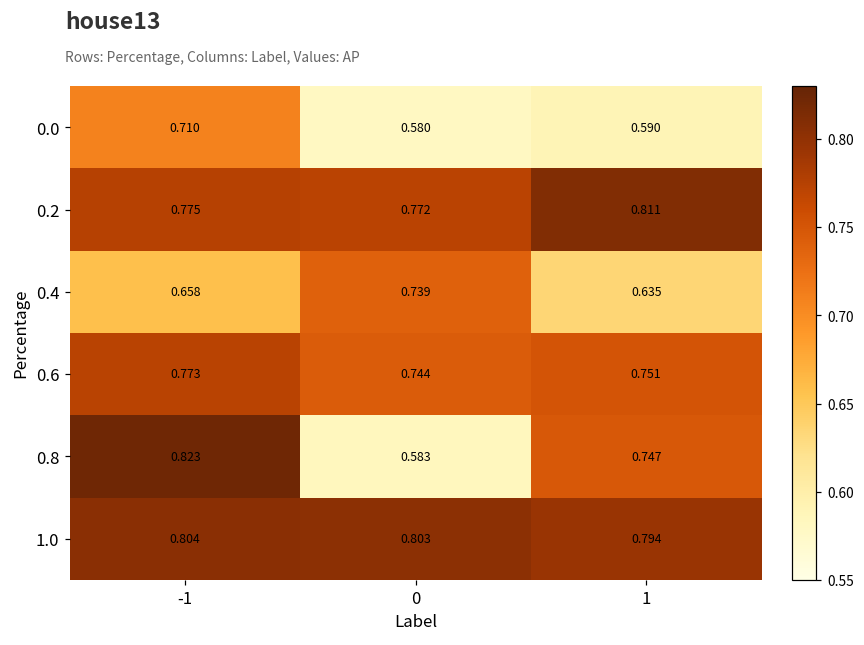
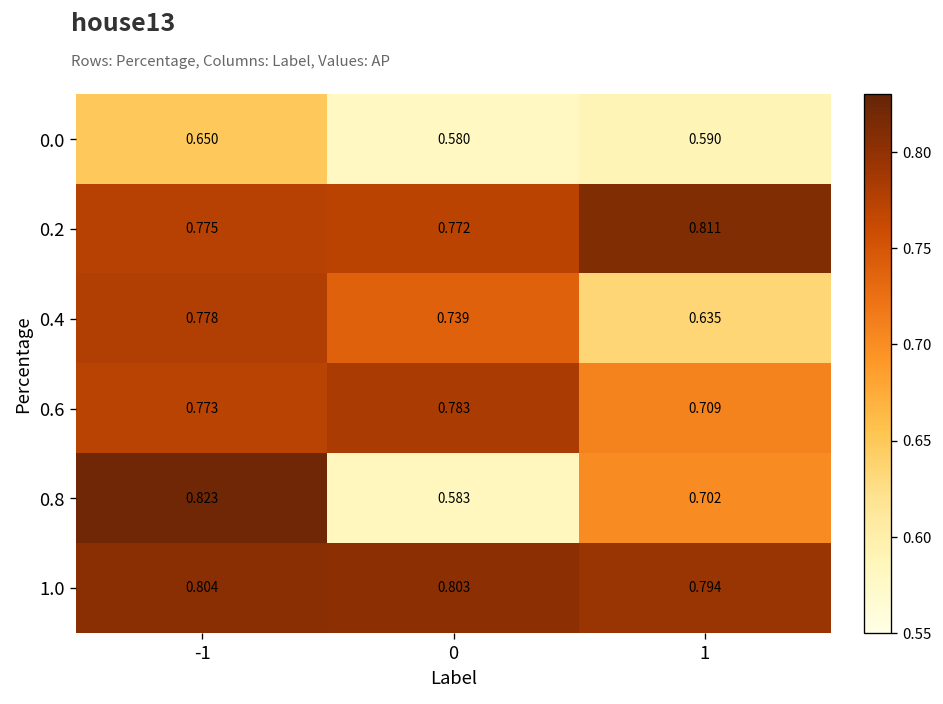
0.0, -1: 0.710 -> 0.650
0.4, -1: 0.658 -> 0.778
0.6, 0: 0.744 -> 0.783
0.6, 1: 0.751 -> 0.709
0.8, 1: 0.747 -> 0.702
